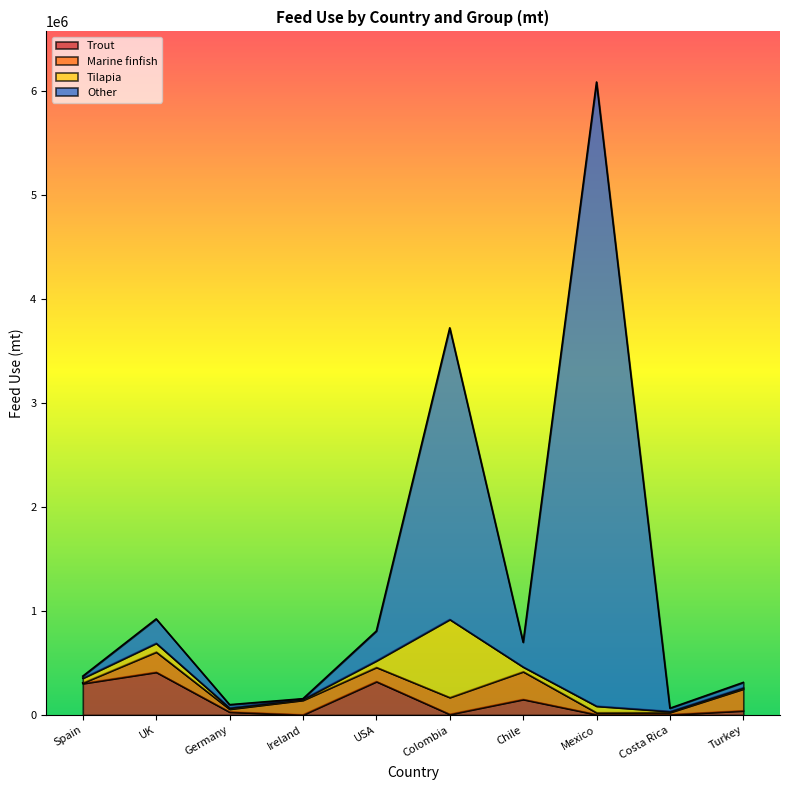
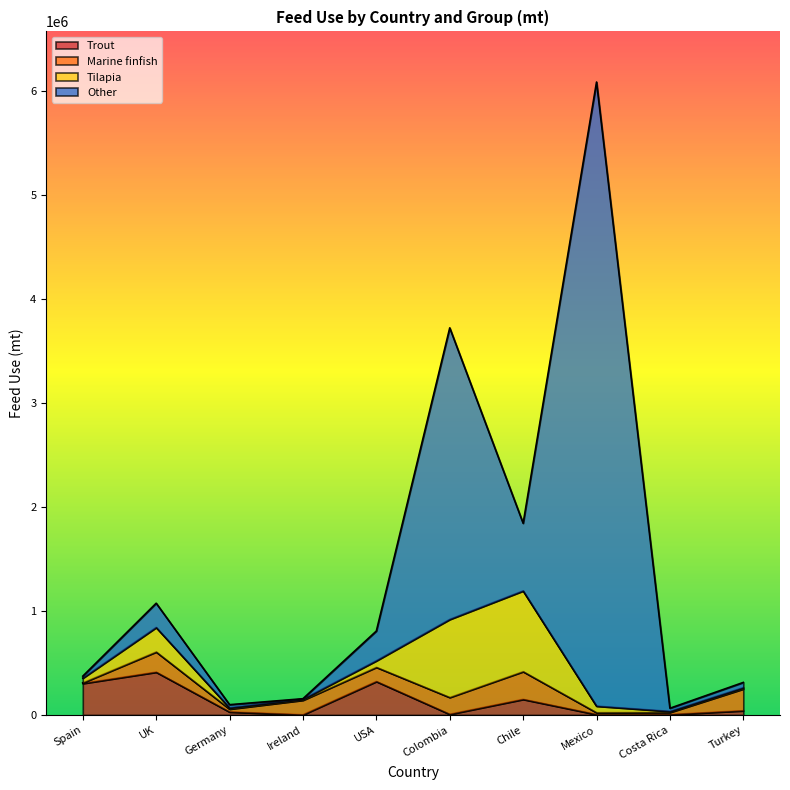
Tilapia, UK: 80000 -> 230000
Tilapia, Chile: 50000 -> 780000
Other, Chile: 240000 -> 650000
